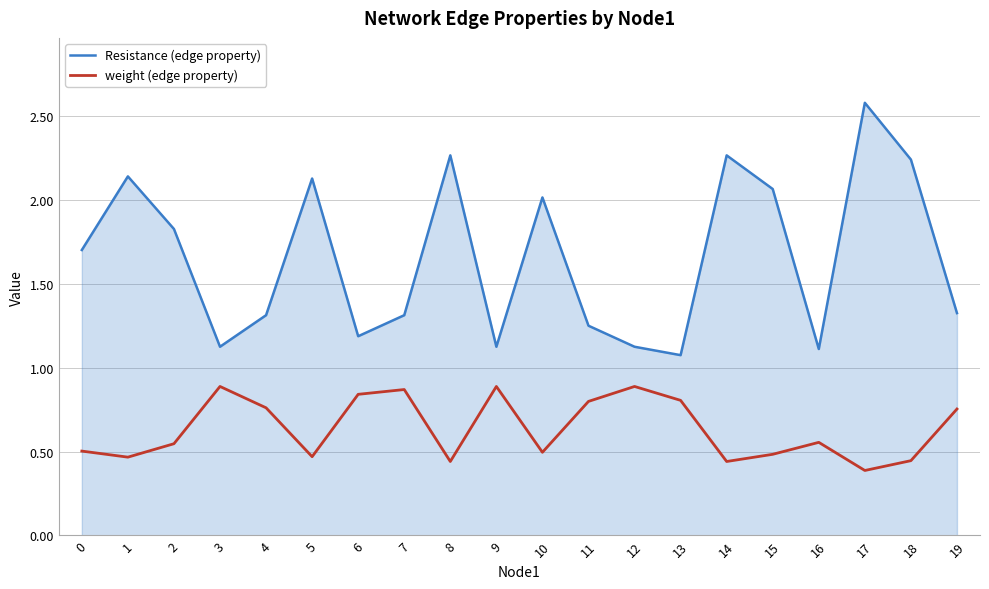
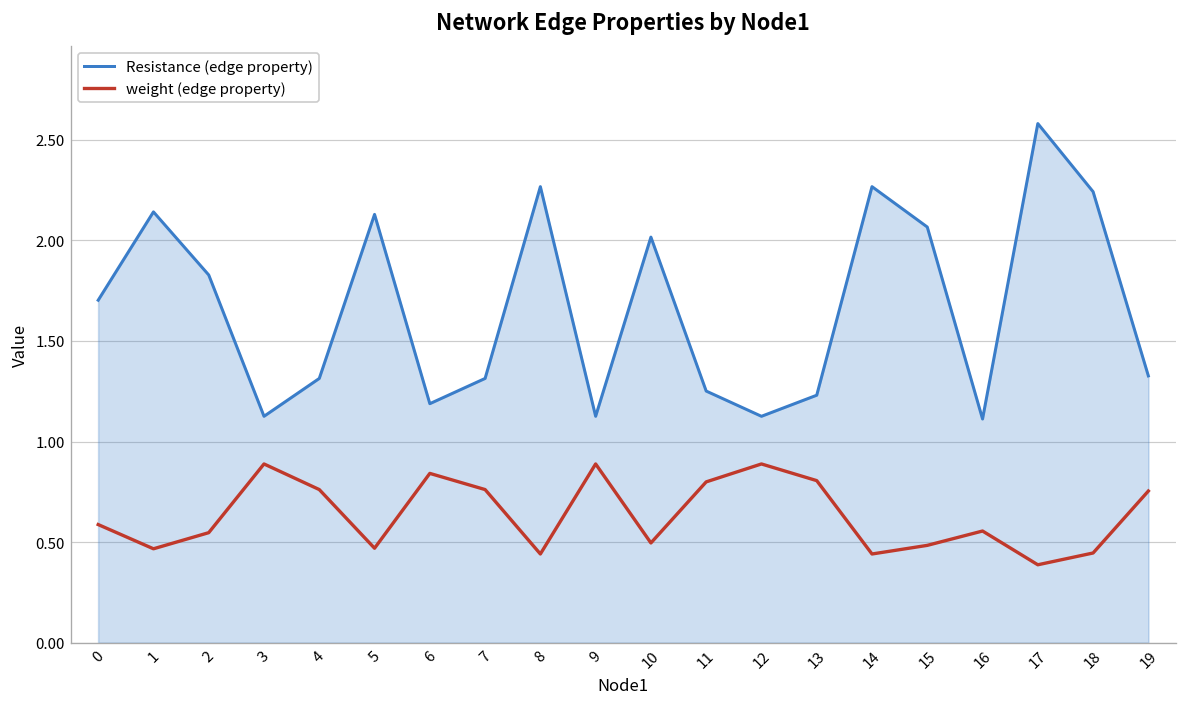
weight (edge property), 0: 0.50 -> 0.59
weight (edge property), 7: 0.87 -> 0.76
Resistance (edge property), 13: 1.08 -> 1.23
